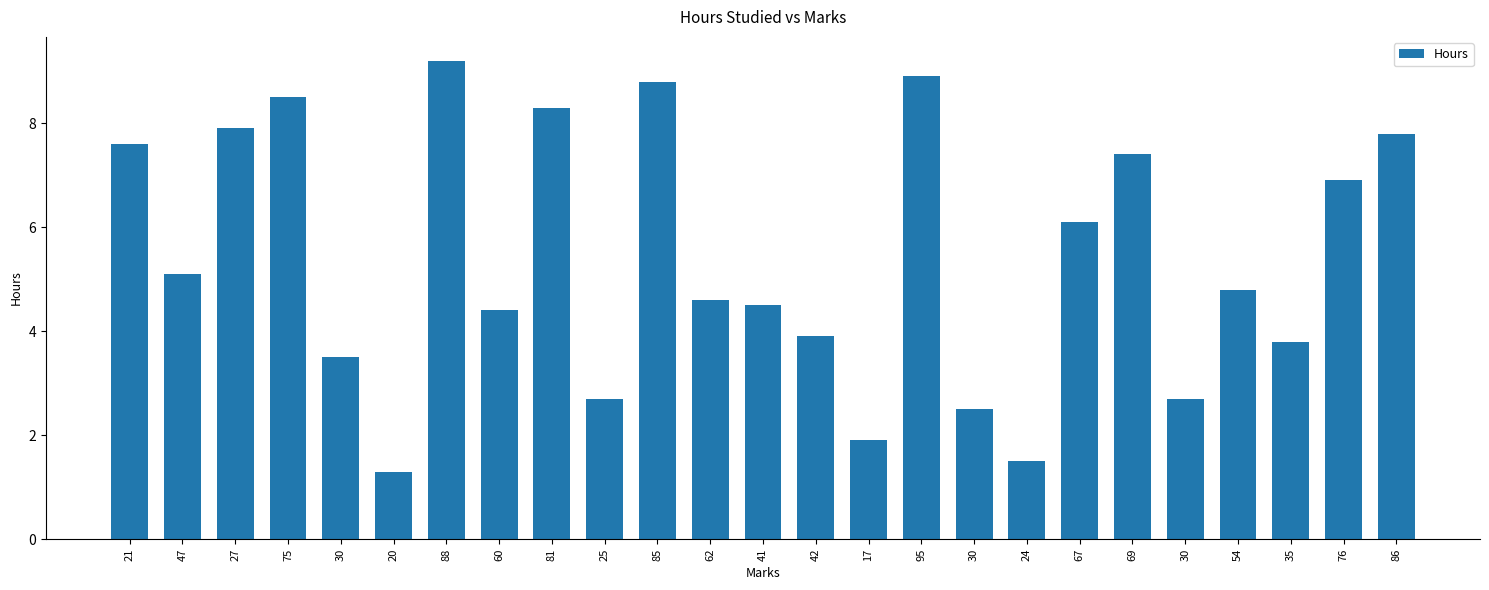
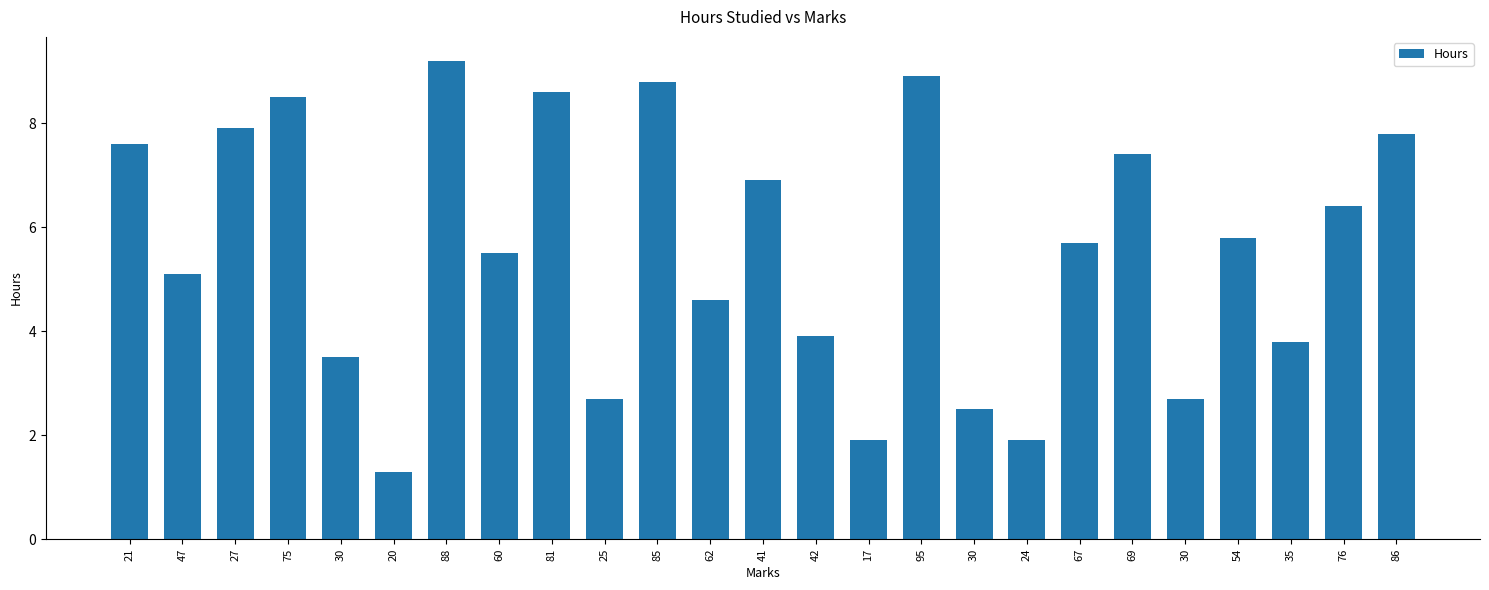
60: 4.4 -> 5.5
81: 8.3 -> 8.6
41: 4.5 -> 6.9
24: 1.5 -> 1.9
67: 6.1 -> 5.7
54: 4.8 -> 5.8
76: 6.9 -> 6.4
